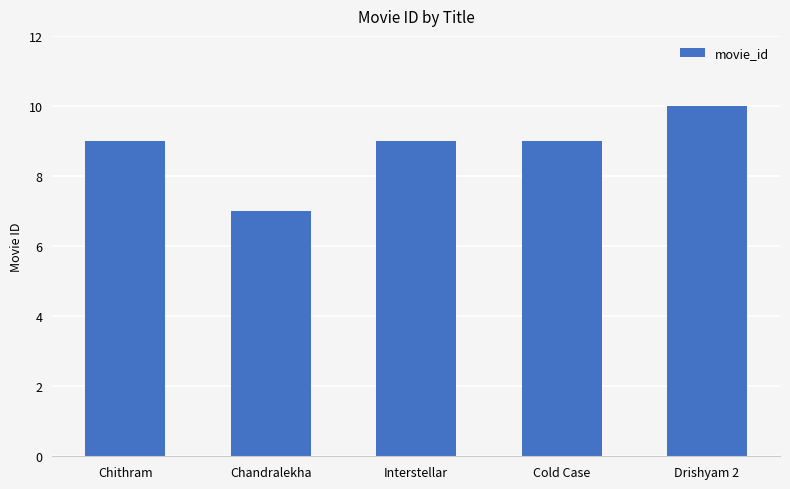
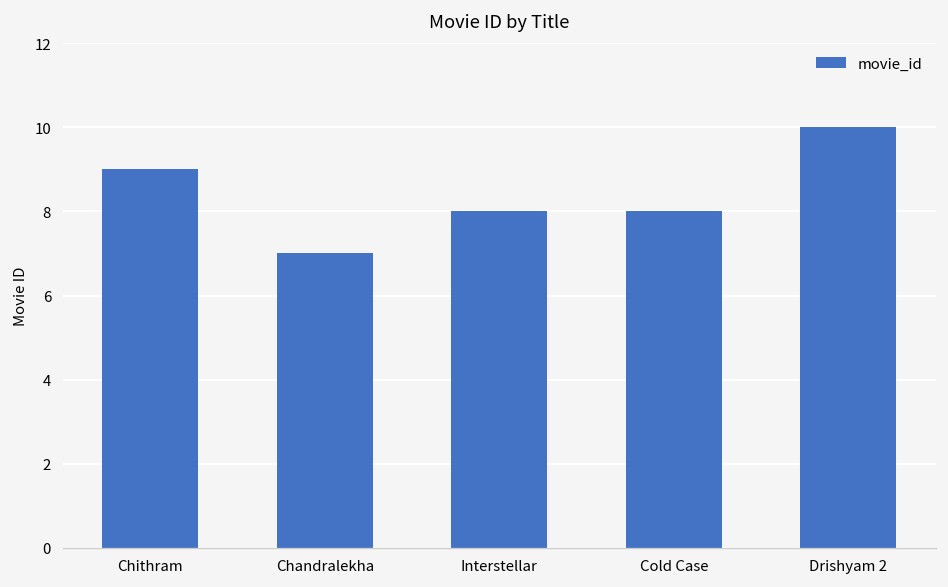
Interstellar: 9 -> 8
Cold Case: 9 -> 8
